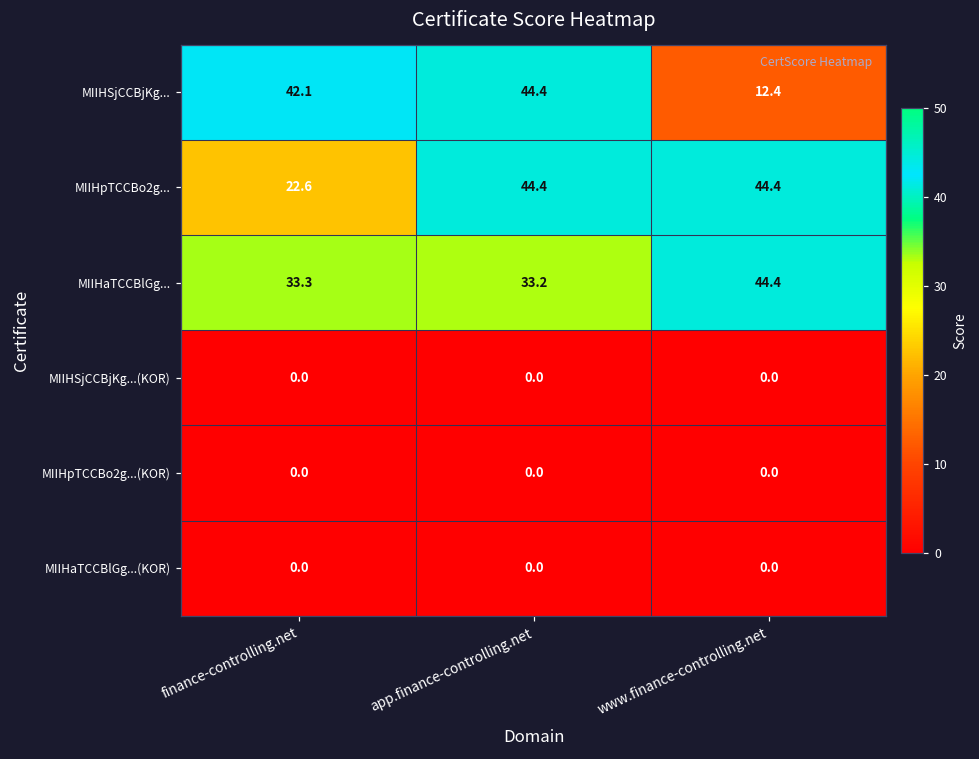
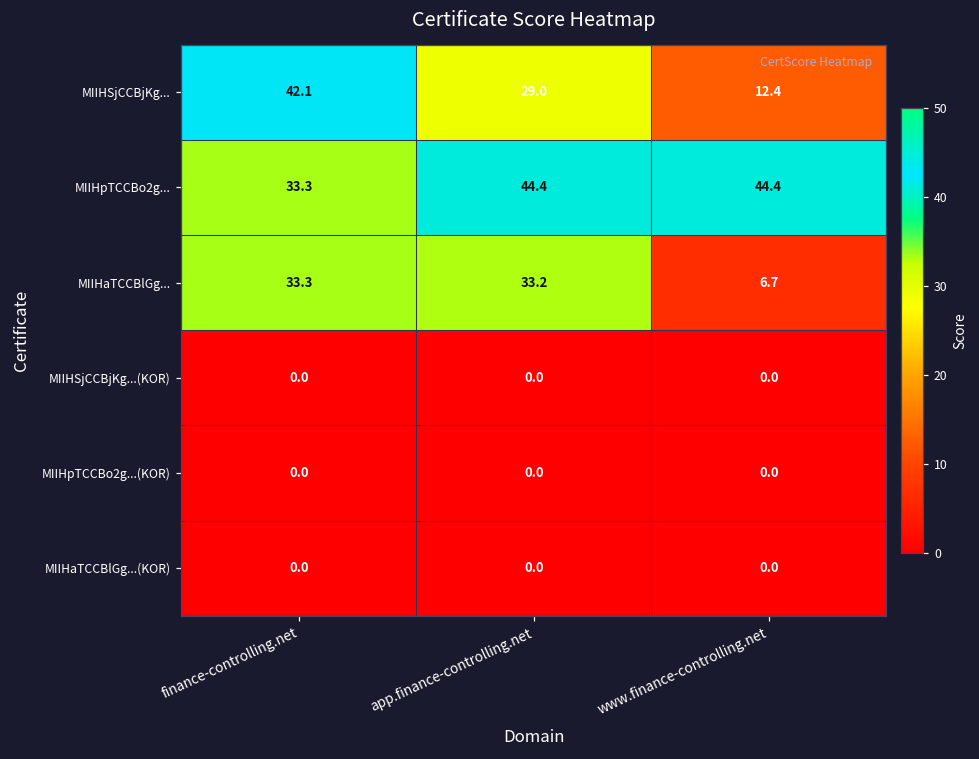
MIIHSjCCBjKg..., app.finance-controlling.net: 44.4 -> 29.0
MIIHpTCCBo2g..., finance-controlling.net: 22.6 -> 33.3
MIIHaTCCBlGg..., www.finance-controlling.net: 44.4 -> 6.7
